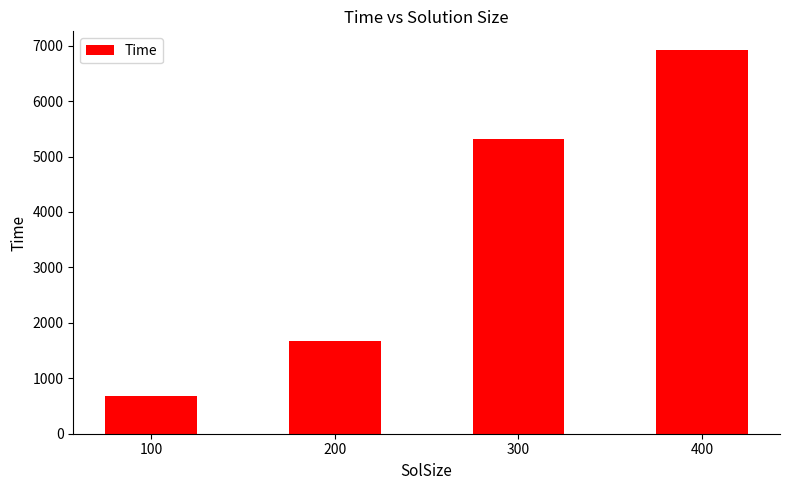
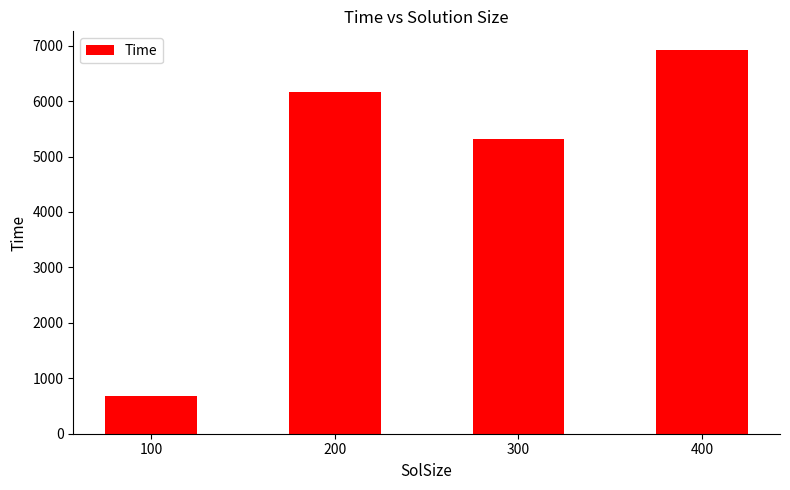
200: 1700 -> 6200
